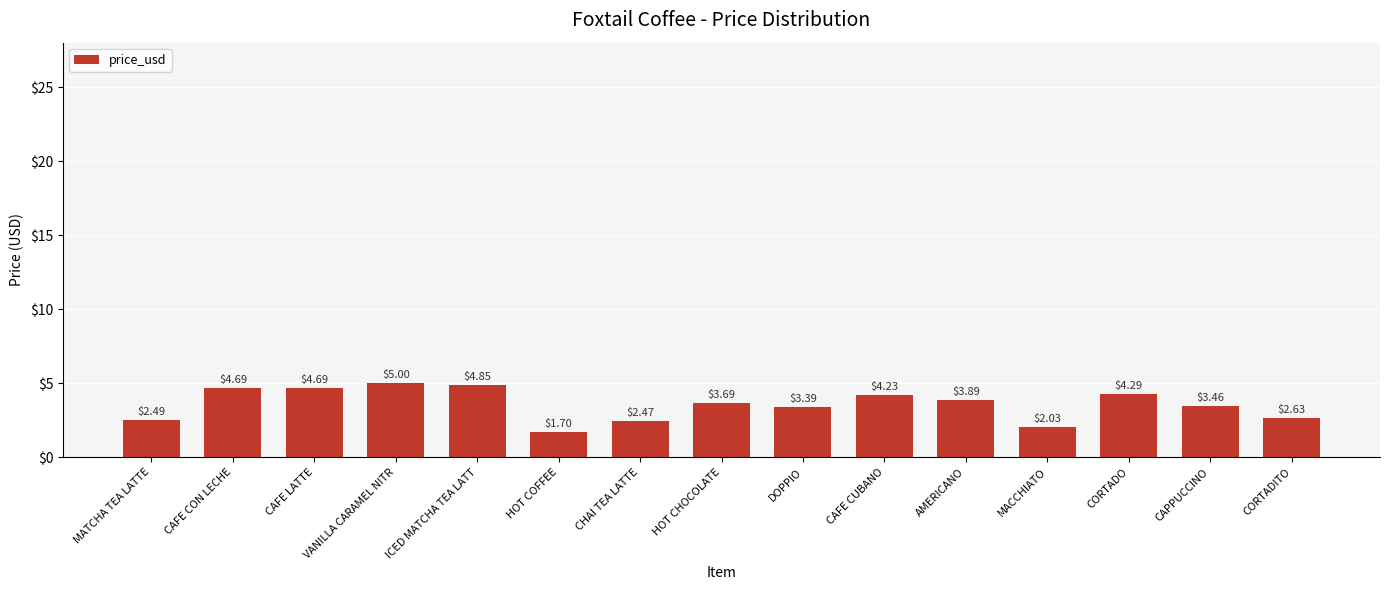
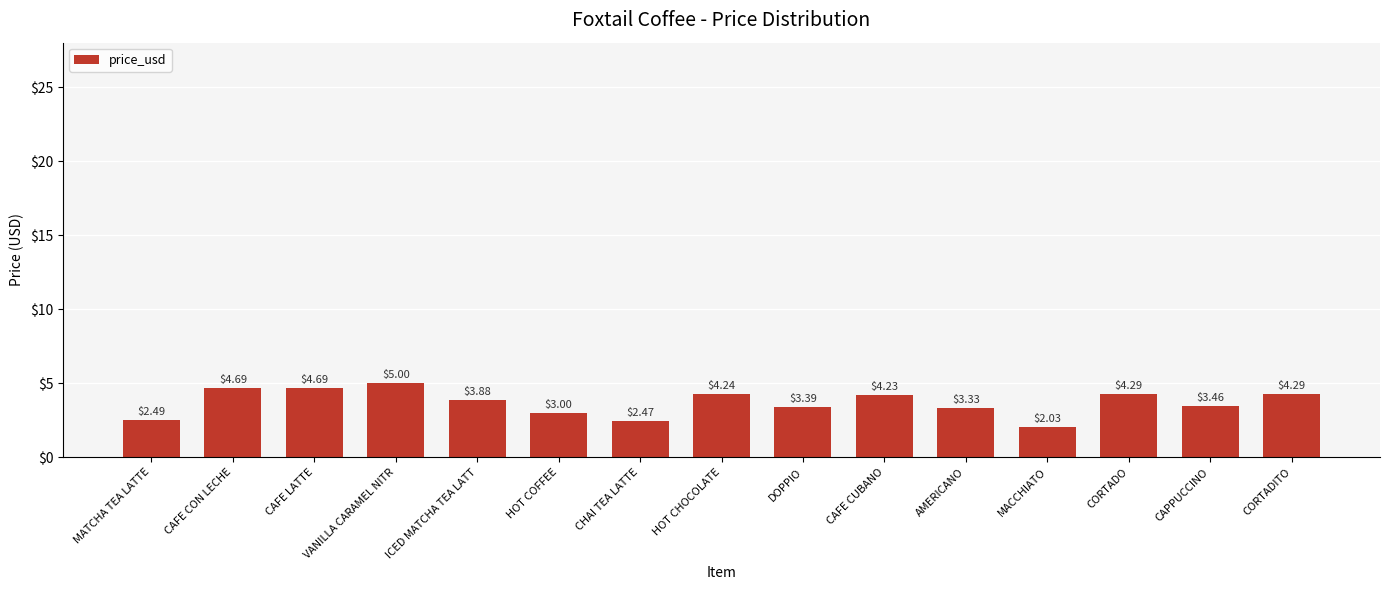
ICED MATCHA TEA LATT: $4.85 -> $3.88
HOT COFFEE: $1.70 -> $3.00
HOT CHOCOLATE: $3.69 -> $4.24
AMERICANO: $3.89 -> $3.33
CORTADITO: $2.63 -> $4.29
